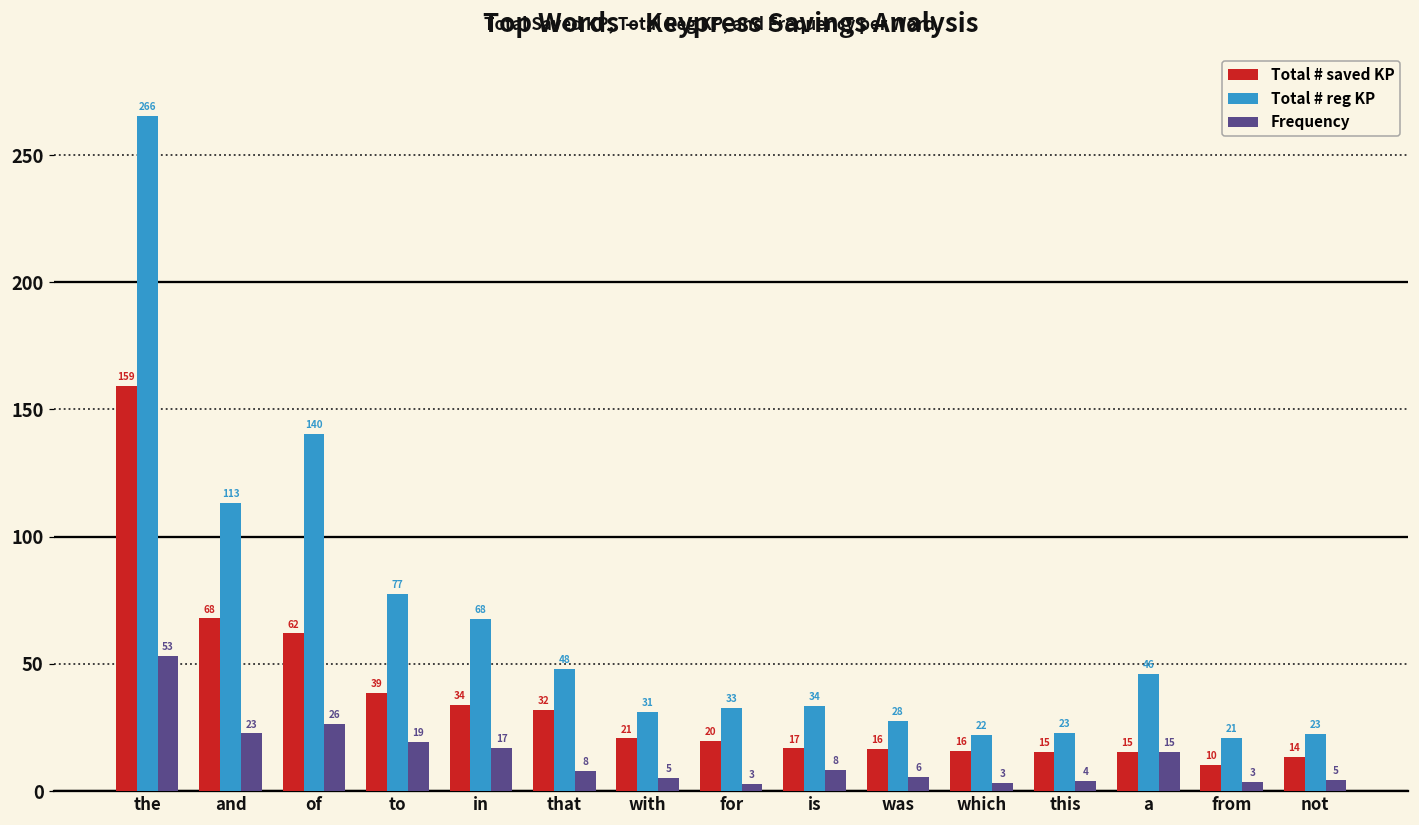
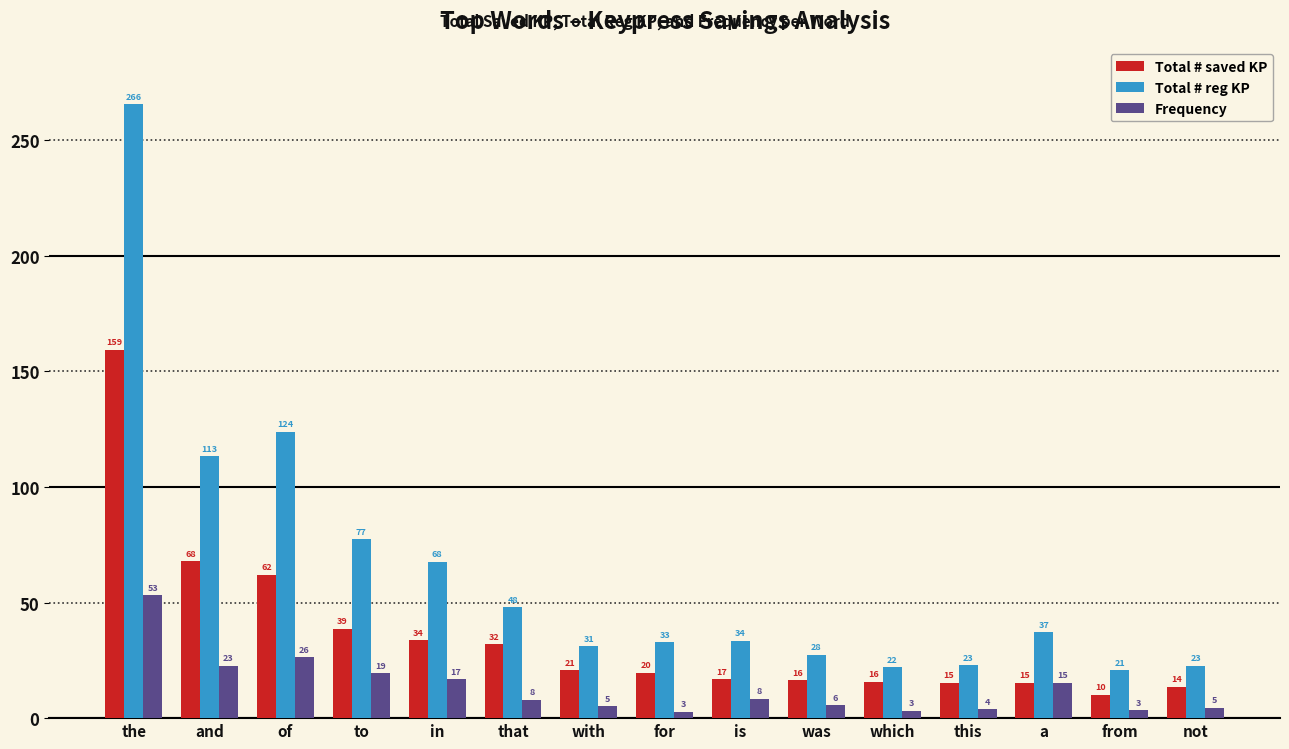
Total # reg KP, of: 140 -> 124
Total # reg KP, a: 46 -> 37
